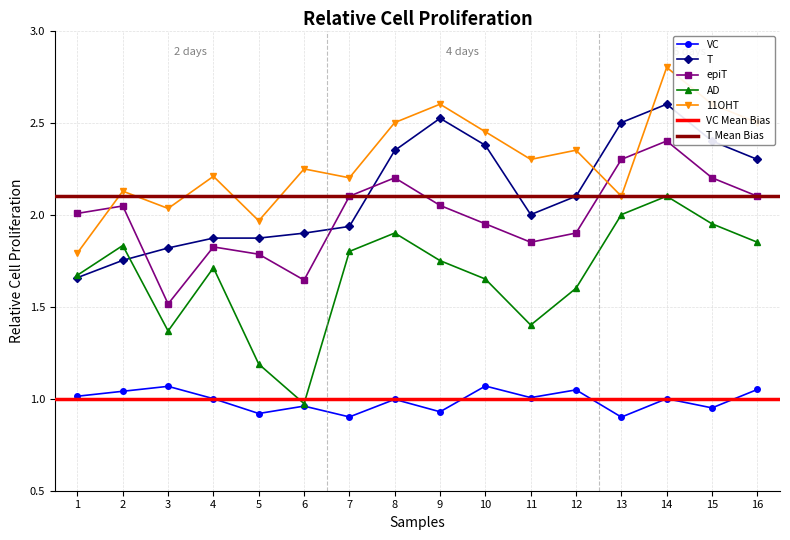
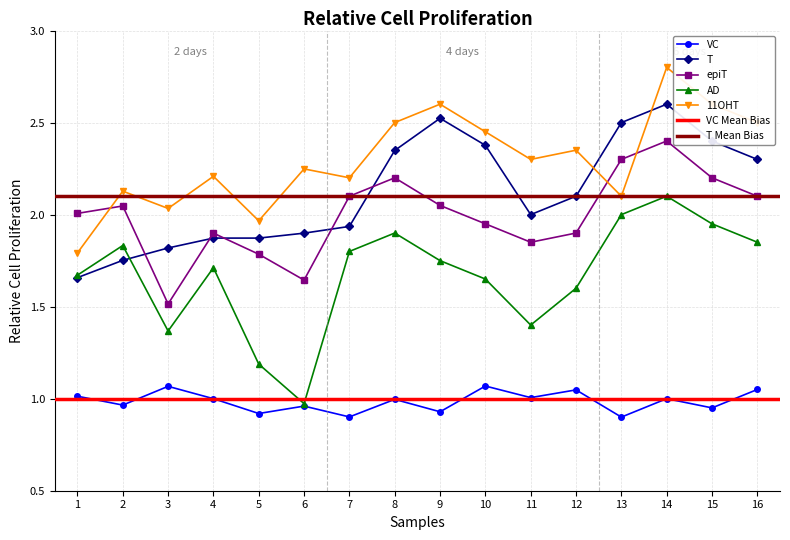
VC, 2: 1.04 -> 0.97
epiT, 4: 1.82 -> 1.90
